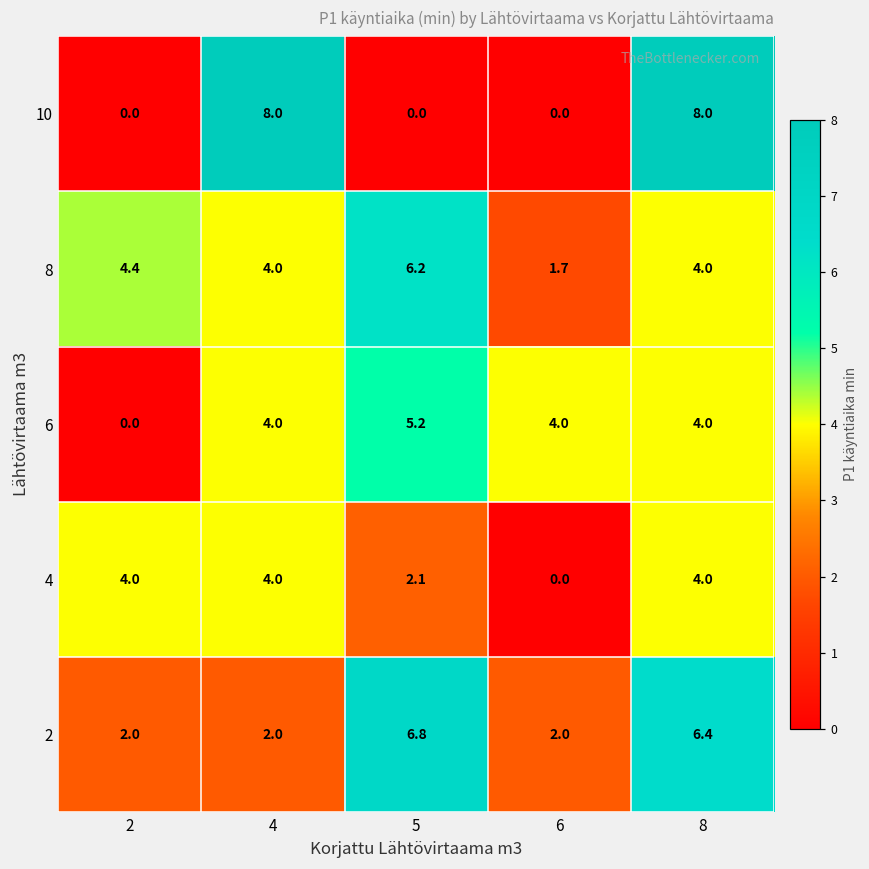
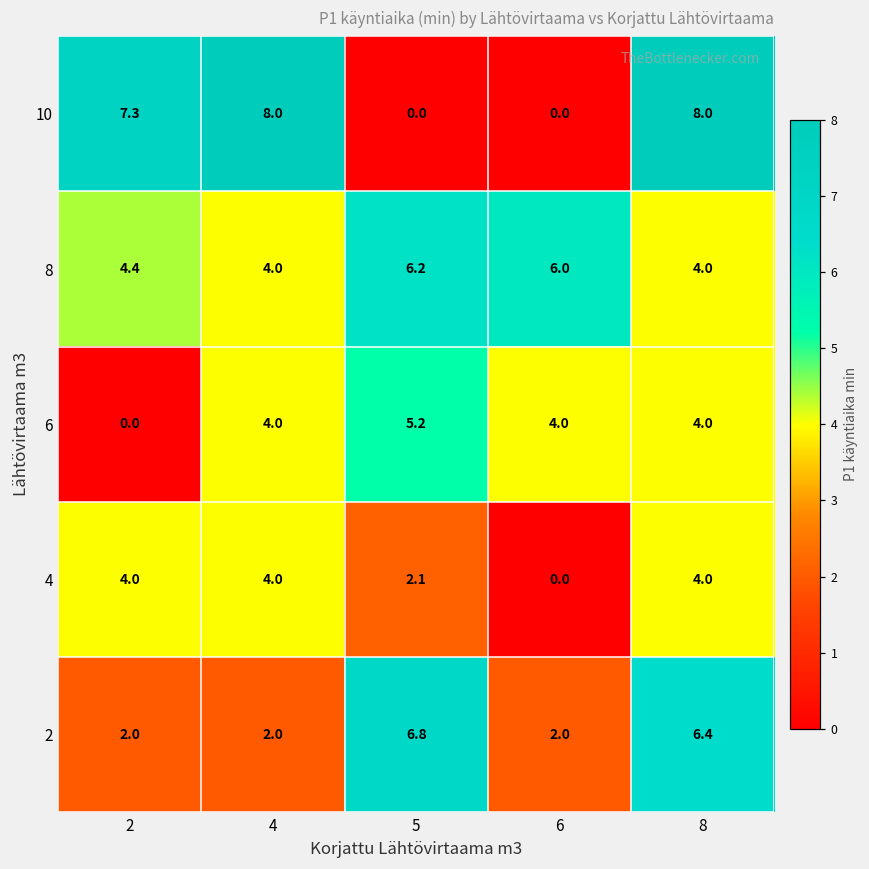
10, 2: 0.0 -> 7.3
8, 6: 1.7 -> 6.0
